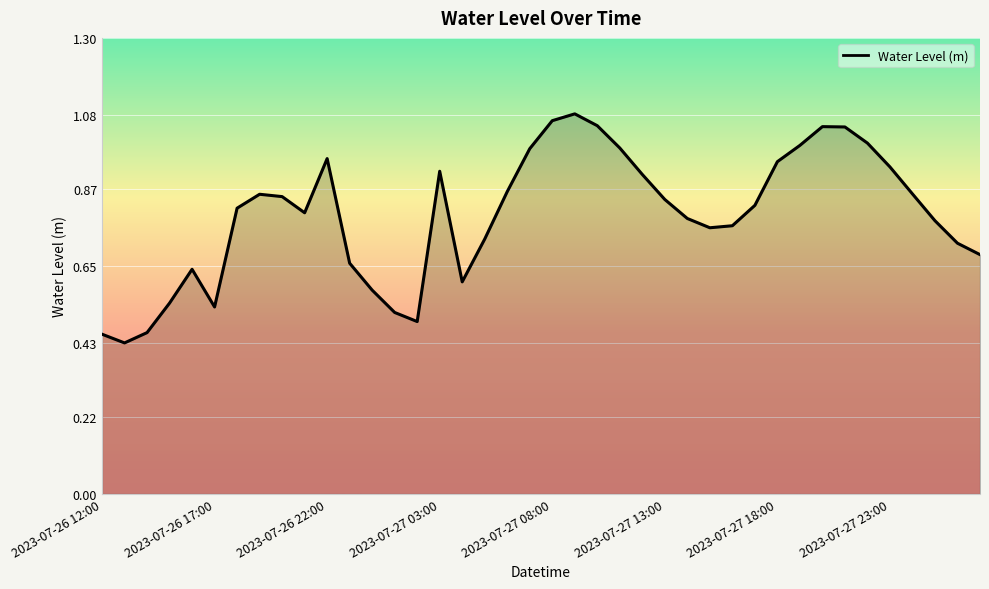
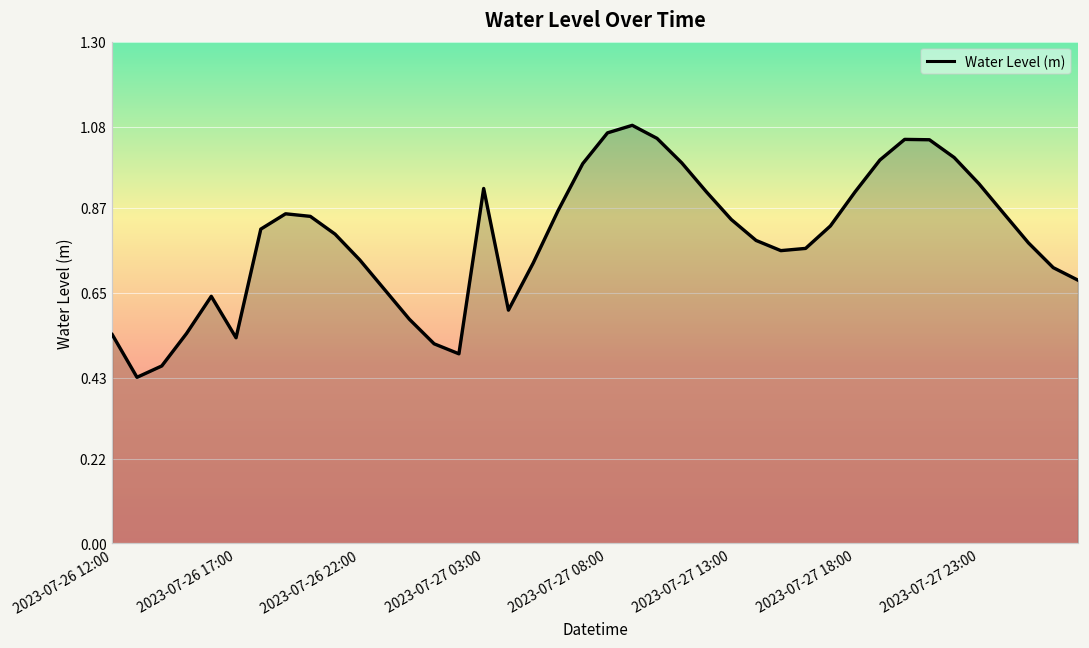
2023-07-26 12:00: 0.46 -> 0.54
2023-07-26 22:00: 0.96 -> 0.73
2023-07-27 18:00: 0.95 -> 0.91
